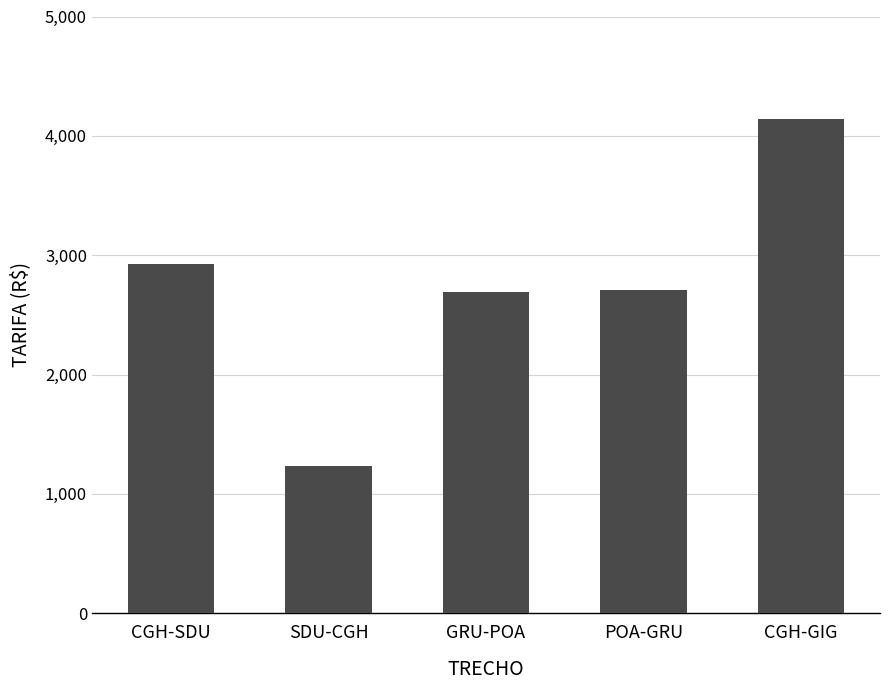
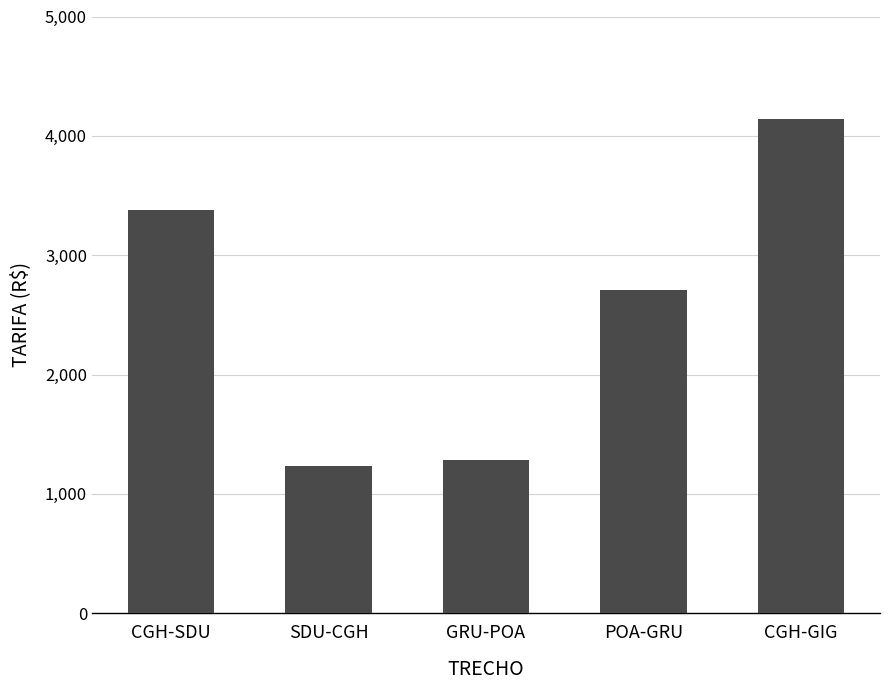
CGH-SDU: 2,930 -> 3,380
GRU-POA: 2,690 -> 1,280
